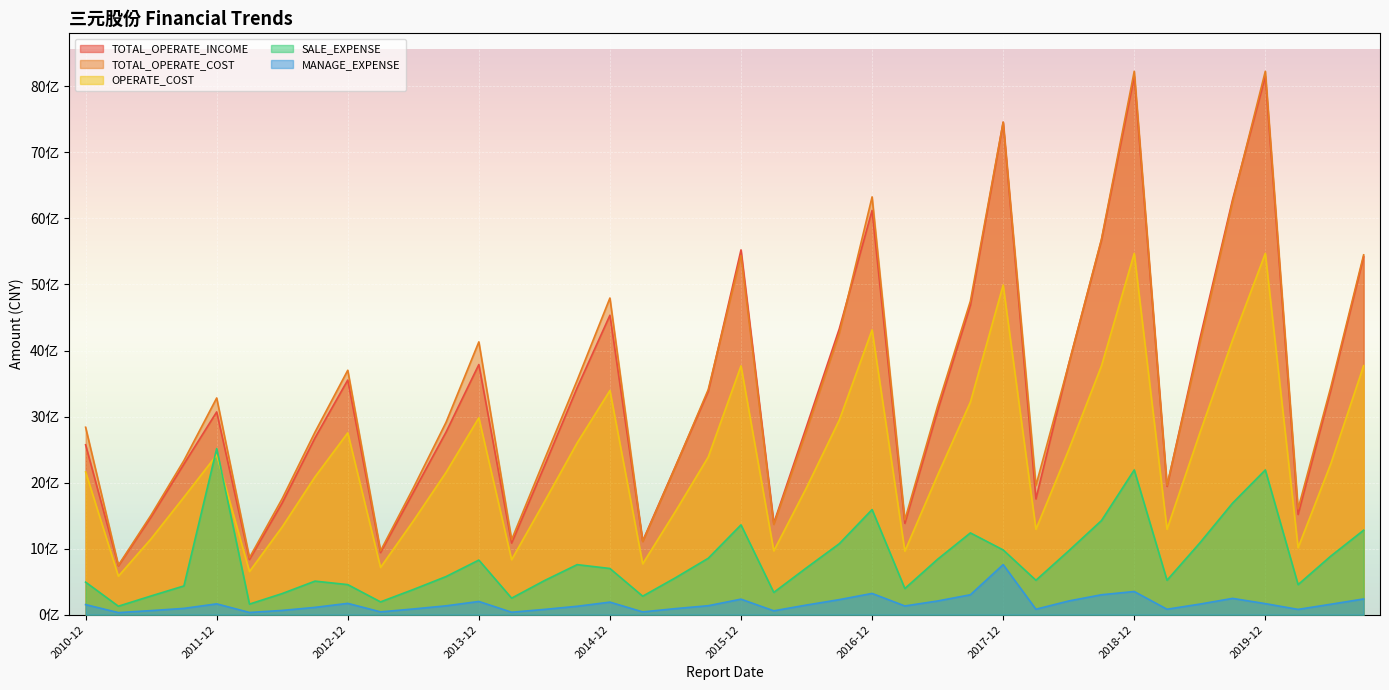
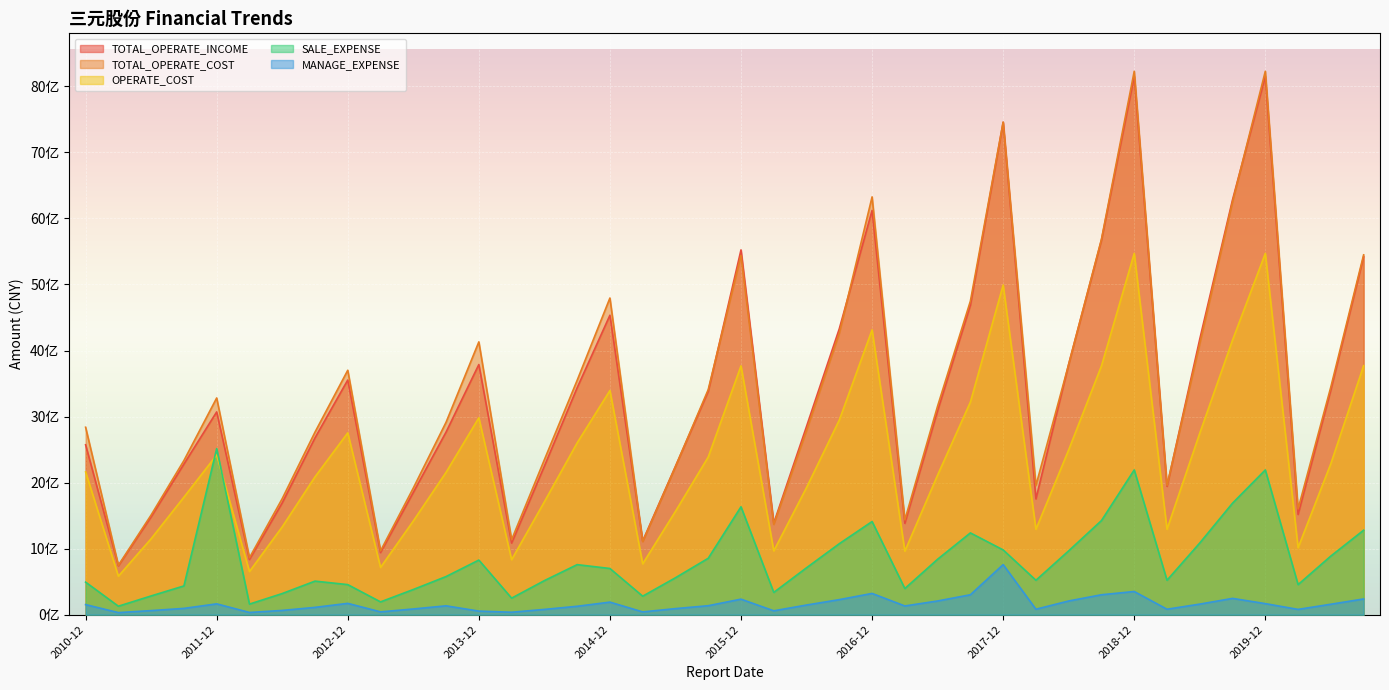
MANAGE_EXPENSE, 2013-12: 2亿 -> 1亿
SALE_EXPENSE, 2015-12: 14亿 -> 16亿
SALE_EXPENSE, 2016-12: 16亿 -> 14亿
